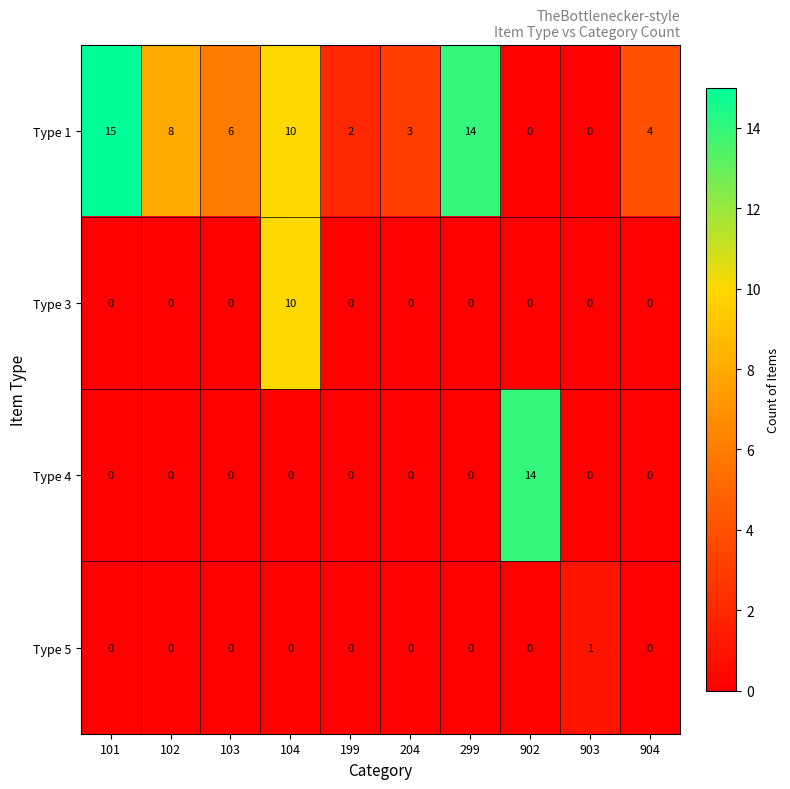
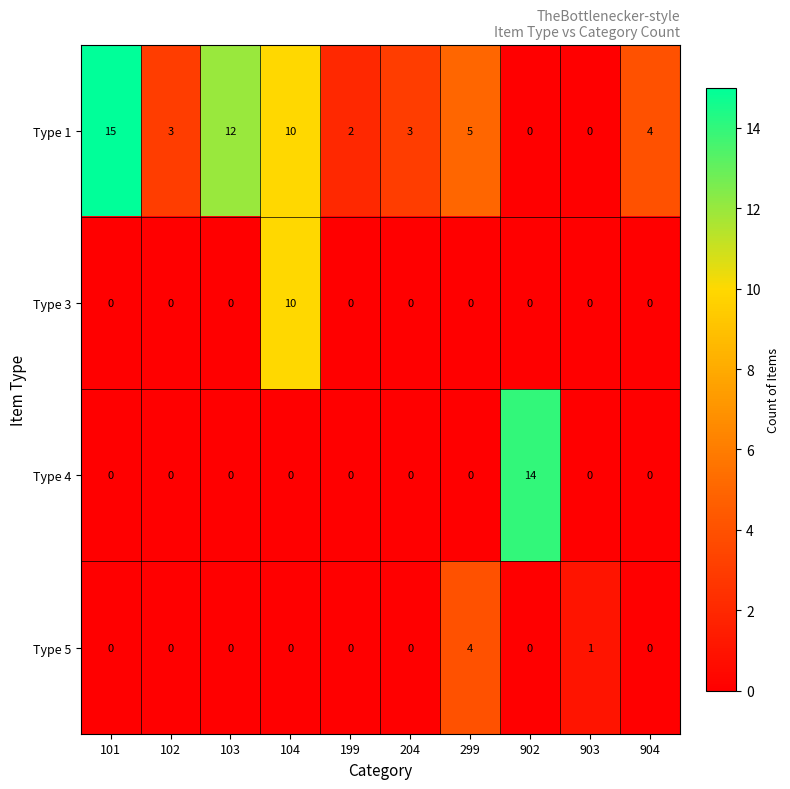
Type 1, 102: 8 -> 3
Type 1, 103: 6 -> 12
Type 1, 299: 14 -> 5
Type 5, 299: 0 -> 4
